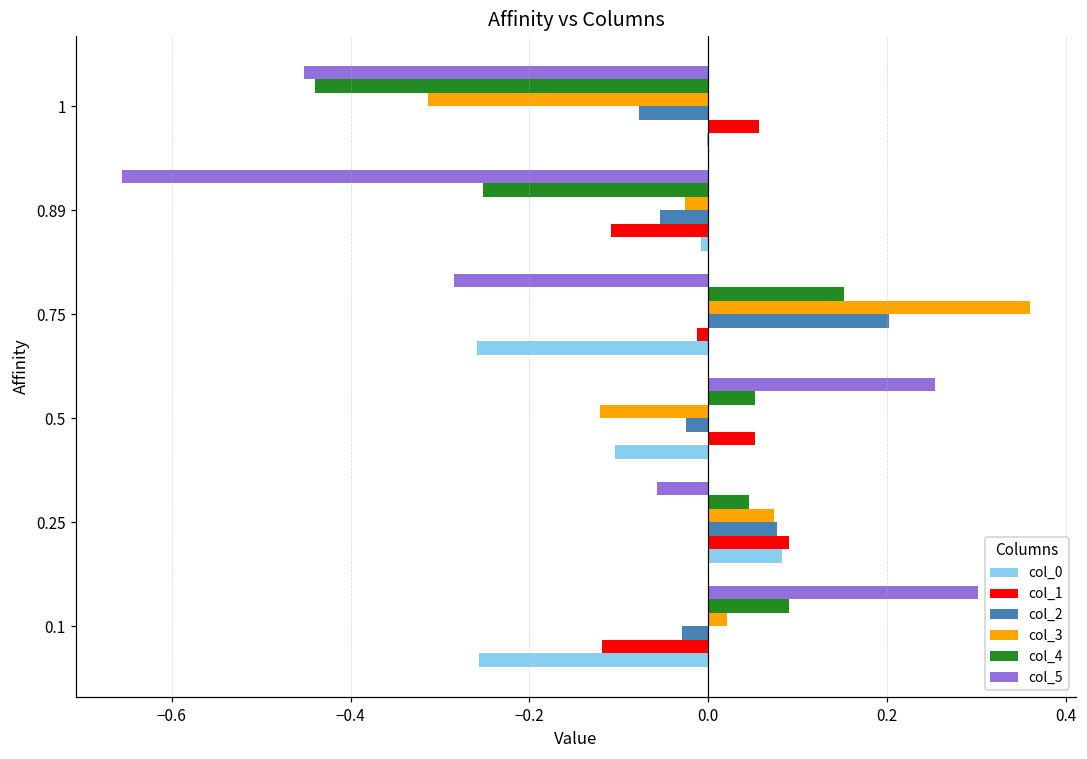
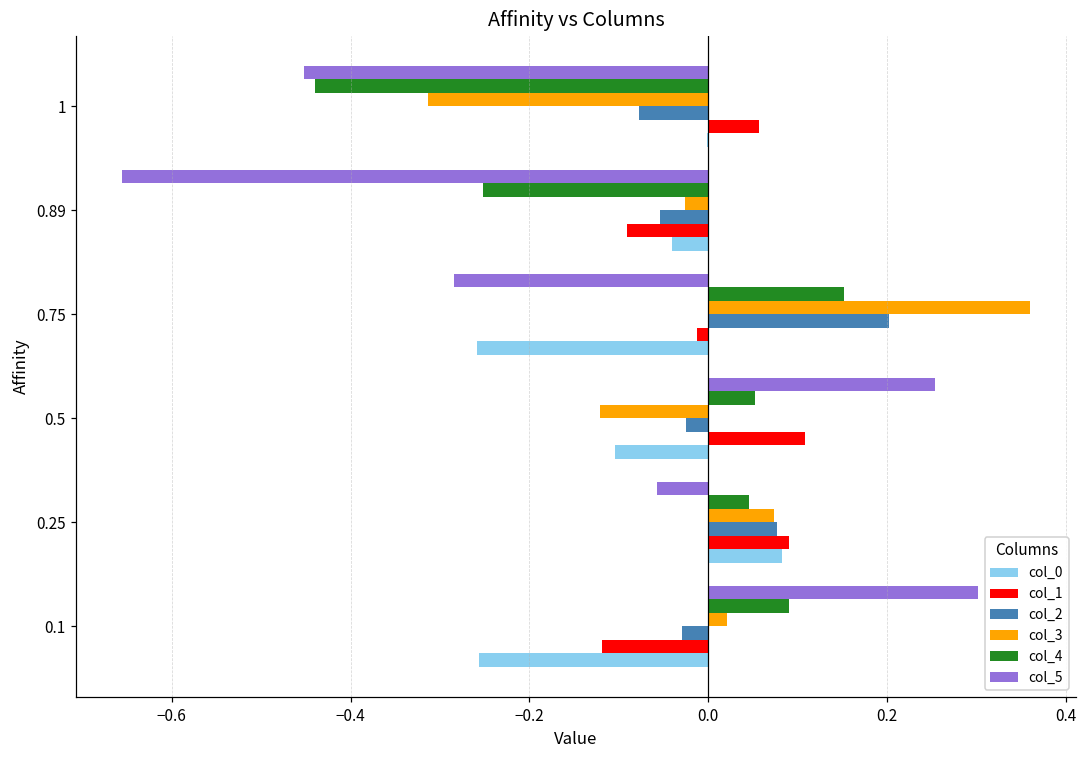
col_1, 0.89: -0.11 -> -0.09
col_0, 0.89: -0.01 -> -0.04
col_1, 0.5: 0.05 -> 0.11
